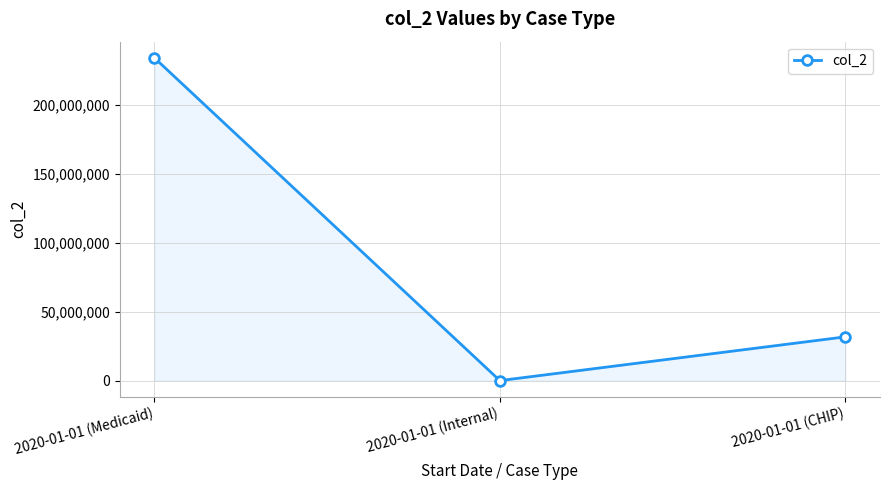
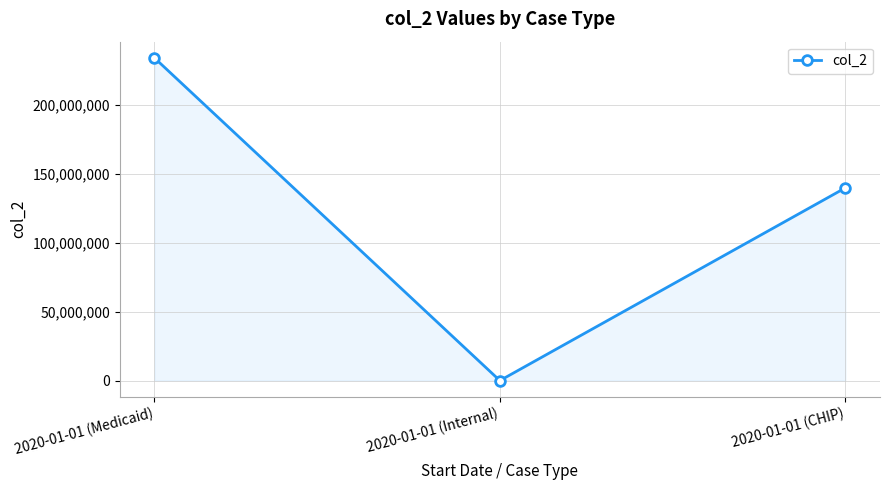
2020-01-01 (CHIP): 32,000,000 -> 140,000,000
